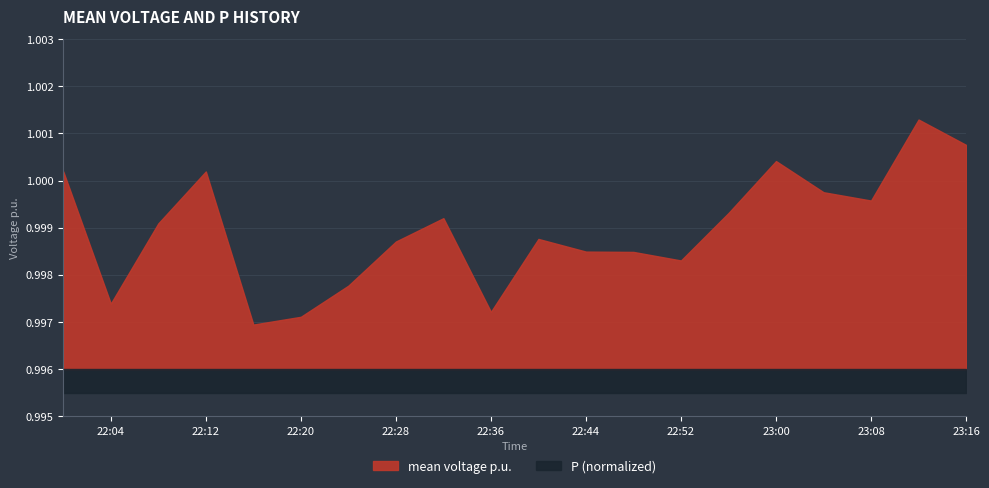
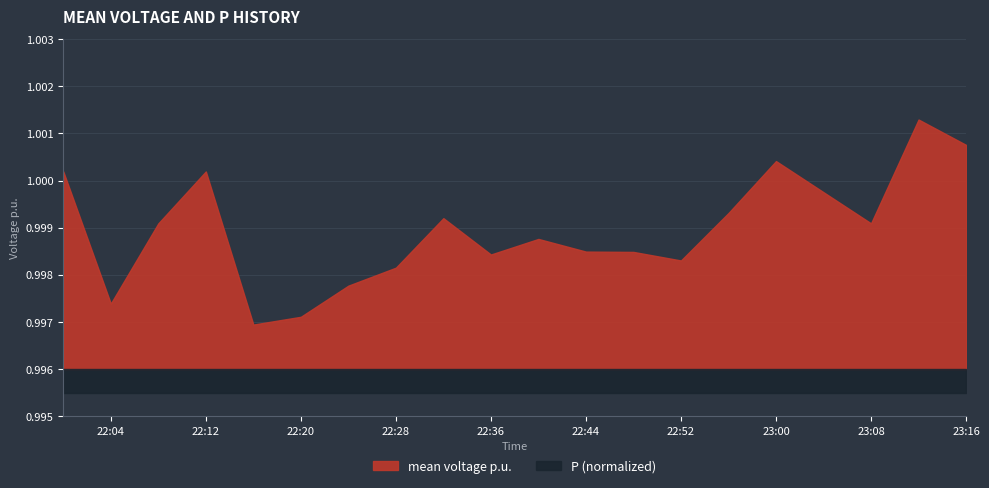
mean voltage p.u., 22:28: 0.9987 -> 0.9982
mean voltage p.u., 22:36: 0.9972 -> 0.9984
mean voltage p.u., 23:08: 0.9996 -> 0.9991
